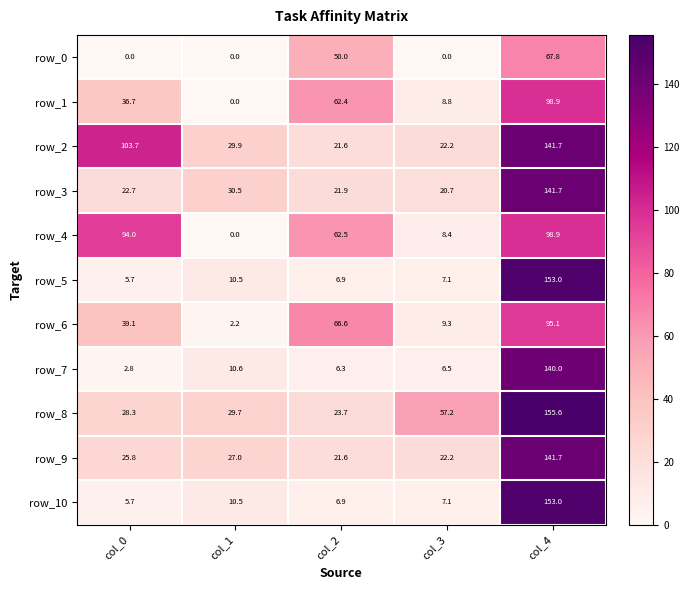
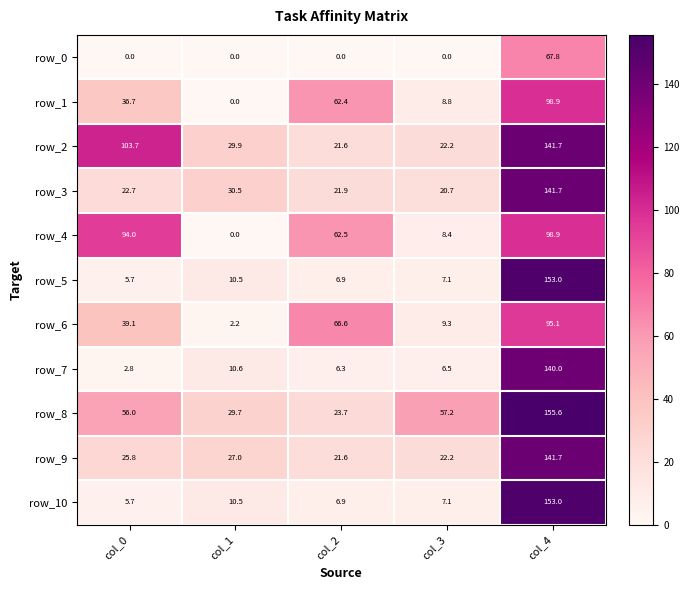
row_0, col_2: 50.0 -> 0.0
row_8, col_0: 28.3 -> 56.0
